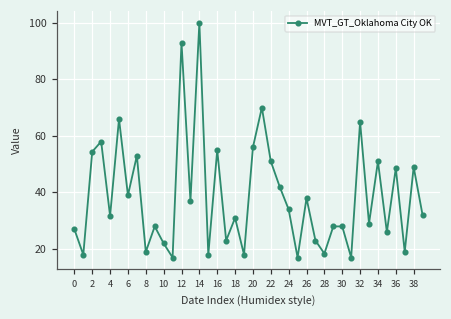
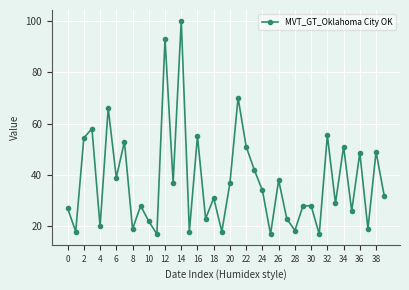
4: 32 -> 20
20: 56 -> 37
32: 65 -> 55
